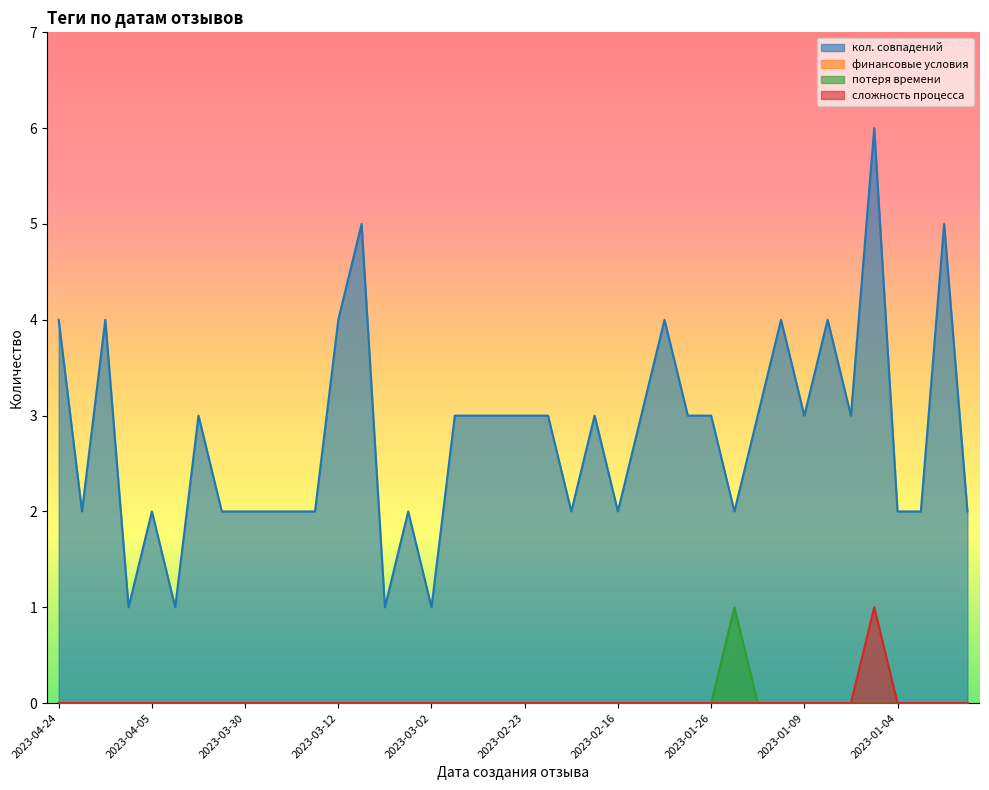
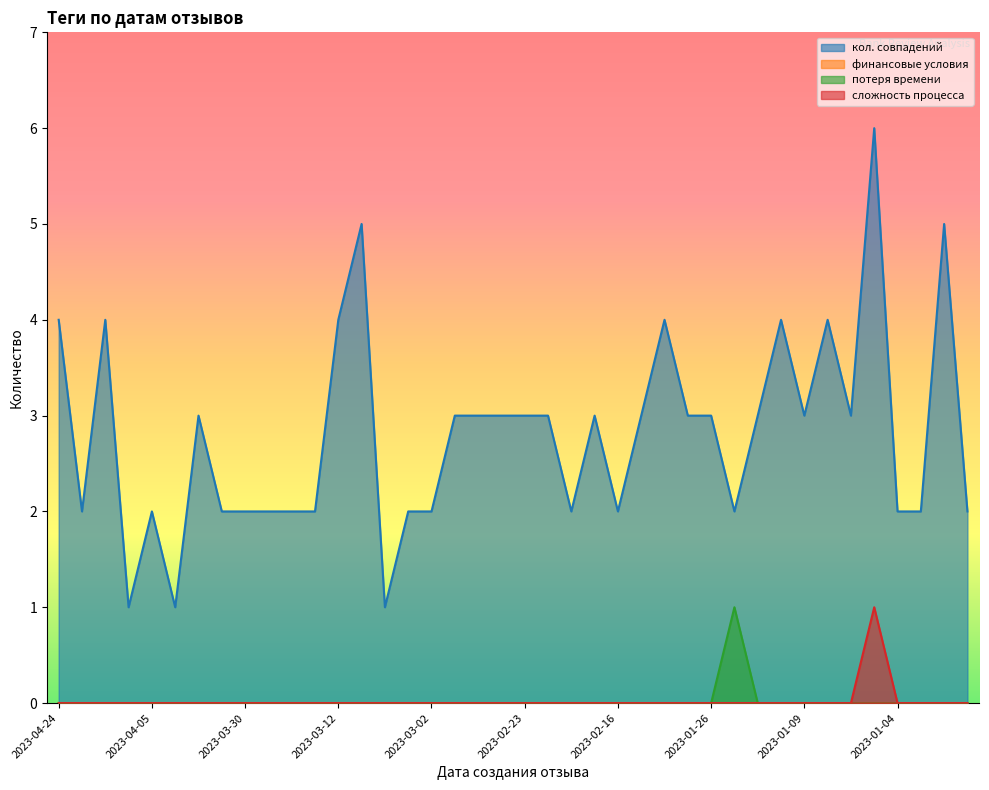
кол. совпадений, 2023-03-02: 1 -> 2
